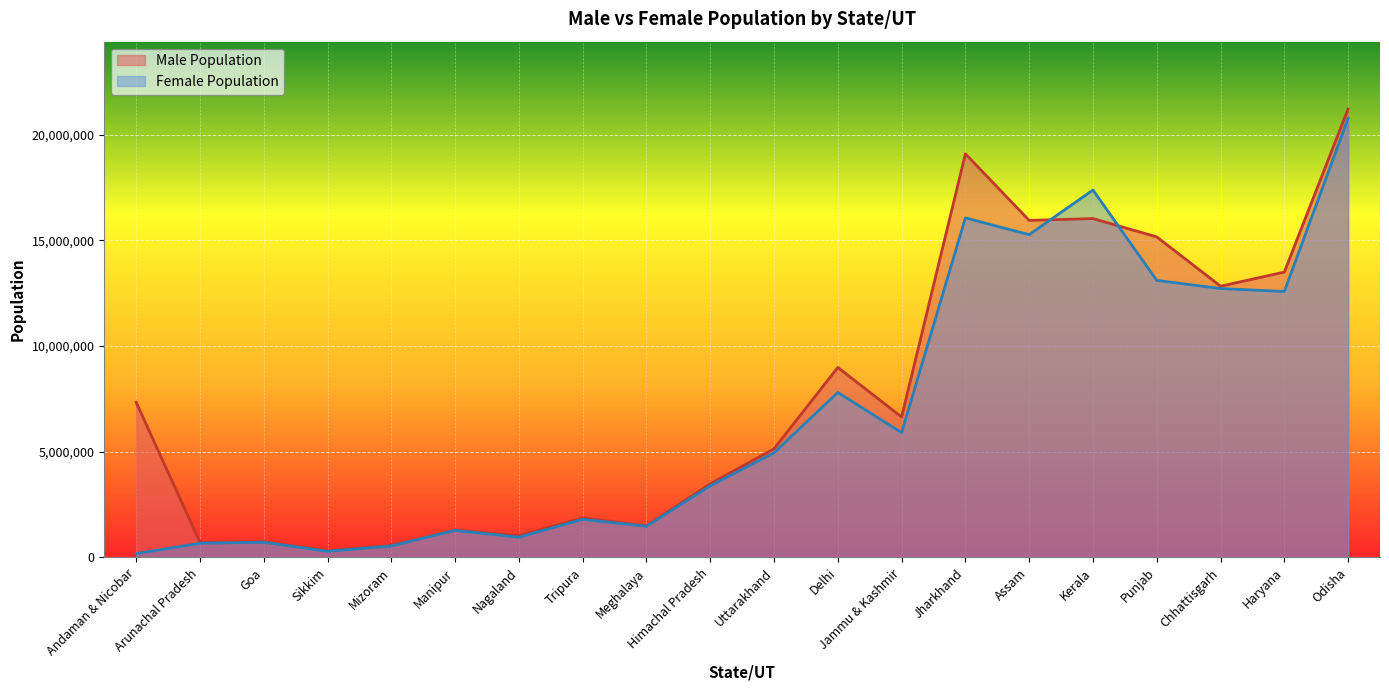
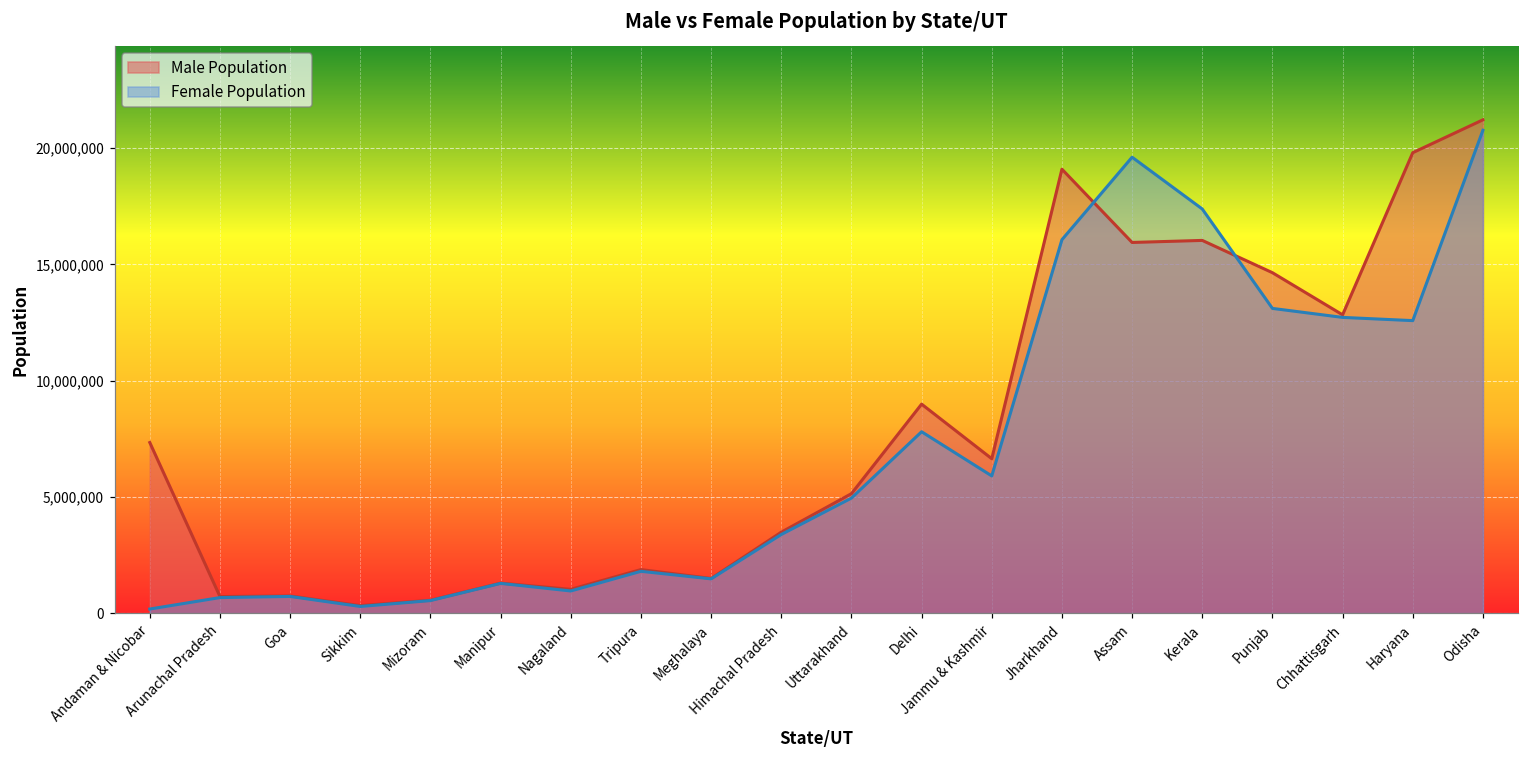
Female Population, Assam: 15,300,000 -> 19,600,000
Male Population, Punjab: 15,200,000 -> 14,600,000
Male Population, Haryana: 13,500,000 -> 19,800,000
